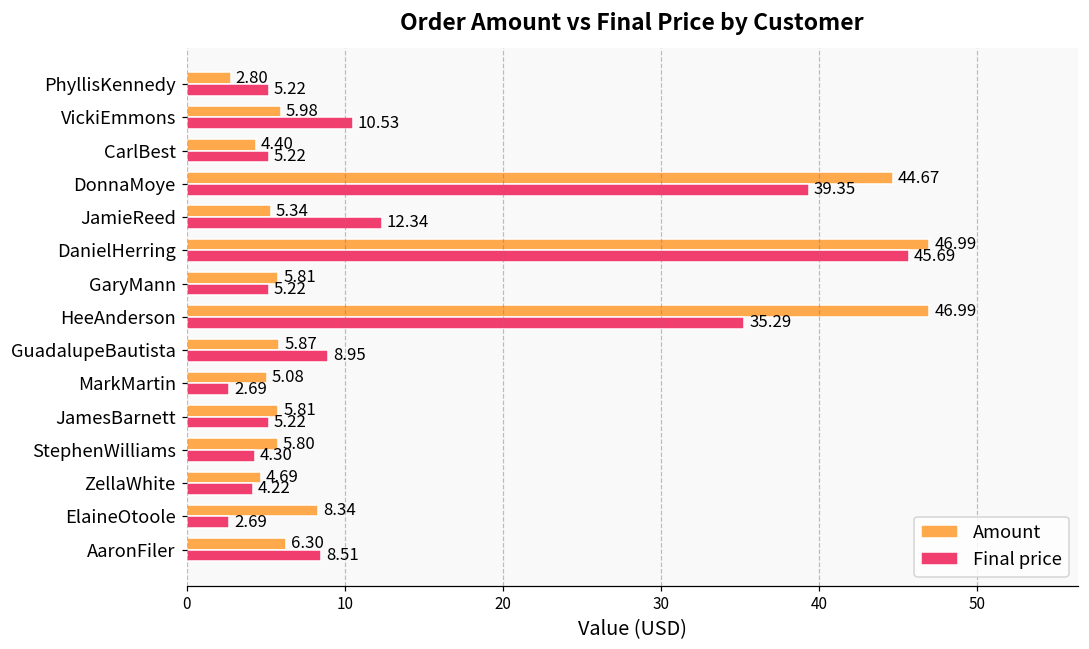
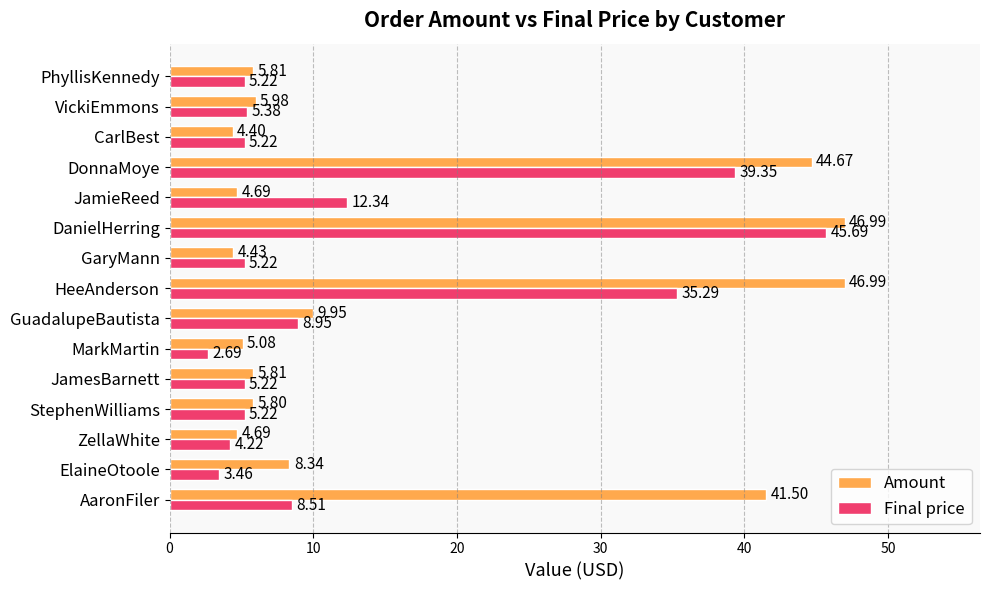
Amount, PhyllisKennedy: 2.80 -> 5.81
Final price, VickiEmmons: 10.53 -> 5.38
Amount, JamieReed: 5.34 -> 4.69
Amount, GaryMann: 5.81 -> 4.43
Amount, GuadalupeBautista: 5.87 -> 9.95
Final price, StephenWilliams: 4.30 -> 5.22
Final price, ElaineOtoole: 2.69 -> 3.46
Amount, AaronFiler: 6.30 -> 41.50
